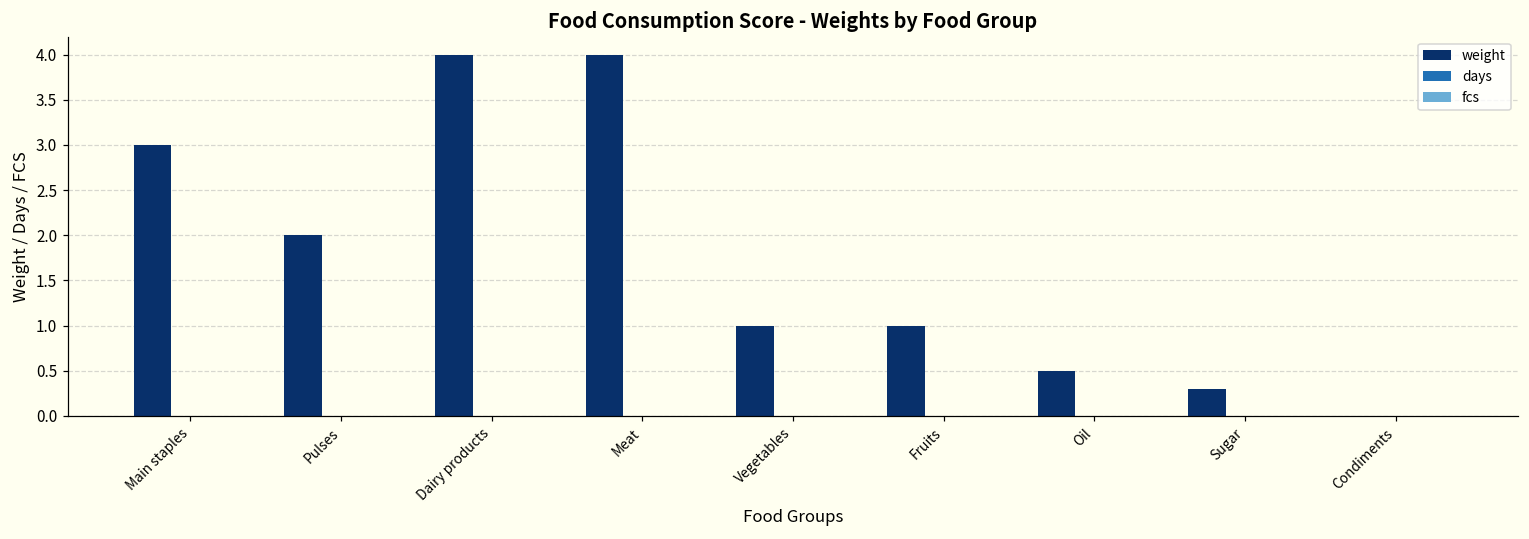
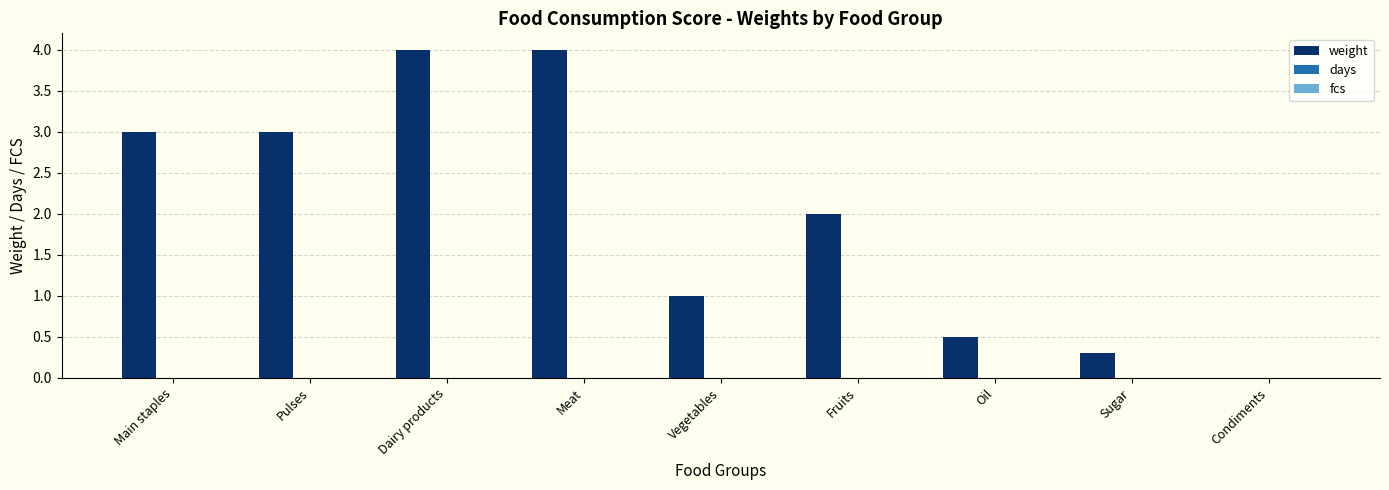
weight, Pulses: 2 -> 3
weight, Fruits: 1 -> 2
